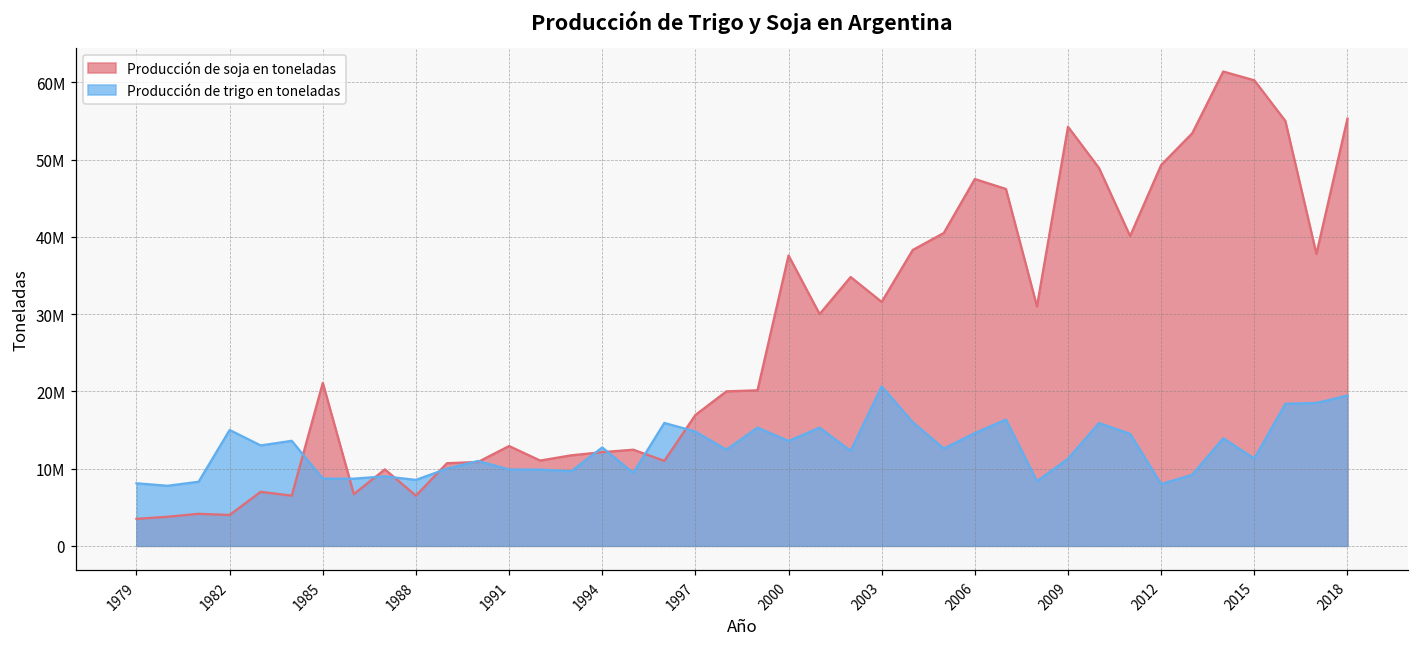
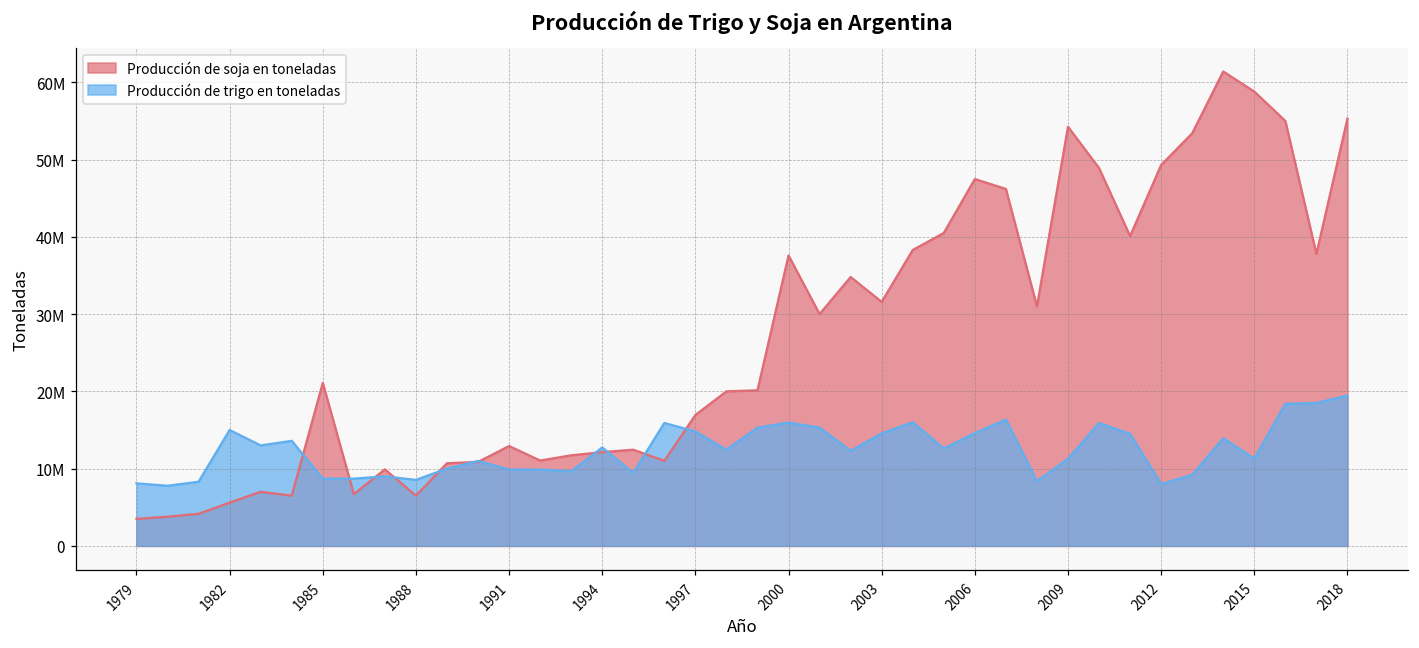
Producción de soja en toneladas, 1982: 4000000 -> 6000000
Producción de trigo en toneladas, 2000: 14000000 -> 16000000
Producción de trigo en toneladas, 2003: 21000000 -> 15000000
Producción de soja en toneladas, 2015: 60000000 -> 59000000
